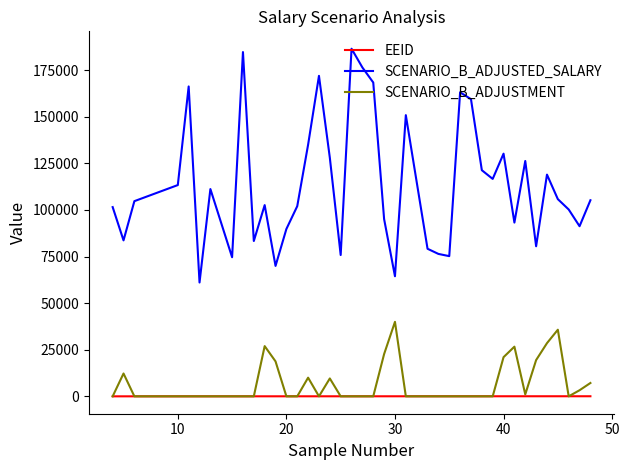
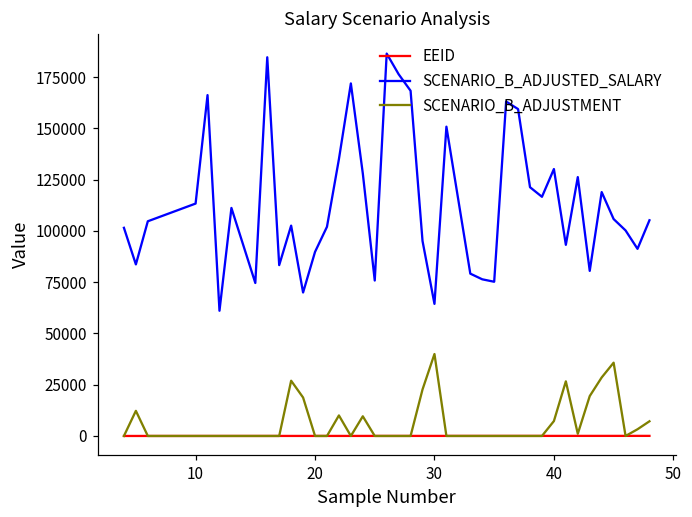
SCENARIO_B_ADJUSTMENT, 40: 21000 -> 7000
